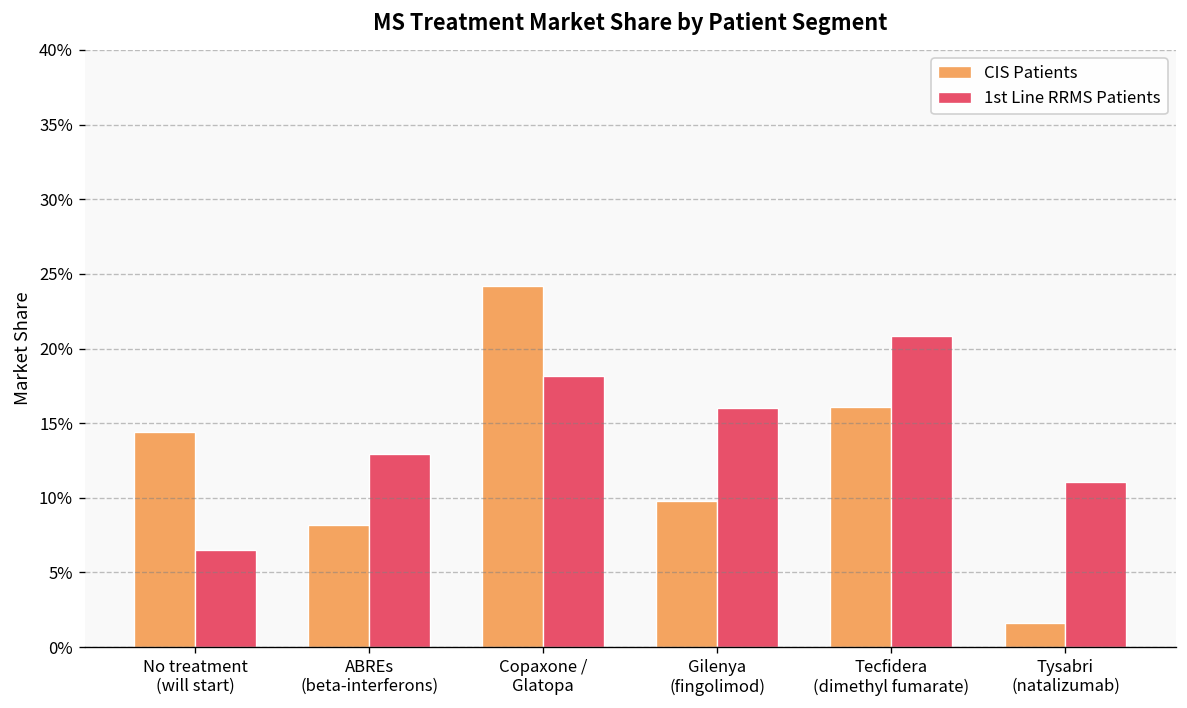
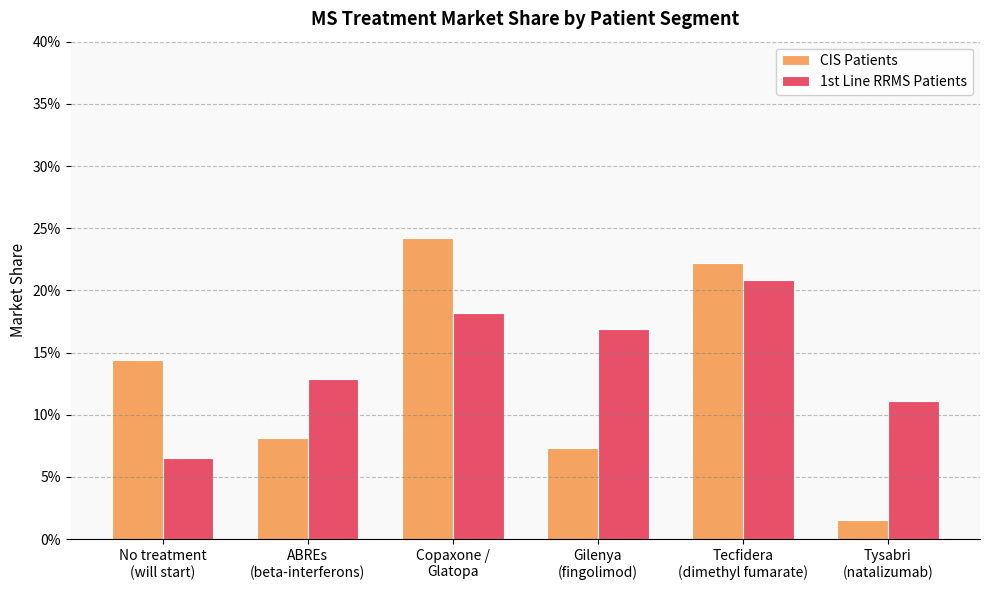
CIS Patients, Gilenya (fingolimod): 9.8% -> 7.4%
1st Line RRMS Patients, Gilenya (fingolimod): 16.0% -> 16.9%
CIS Patients, Tecfidera (dimethyl fumarate): 16.1% -> 22.2%
